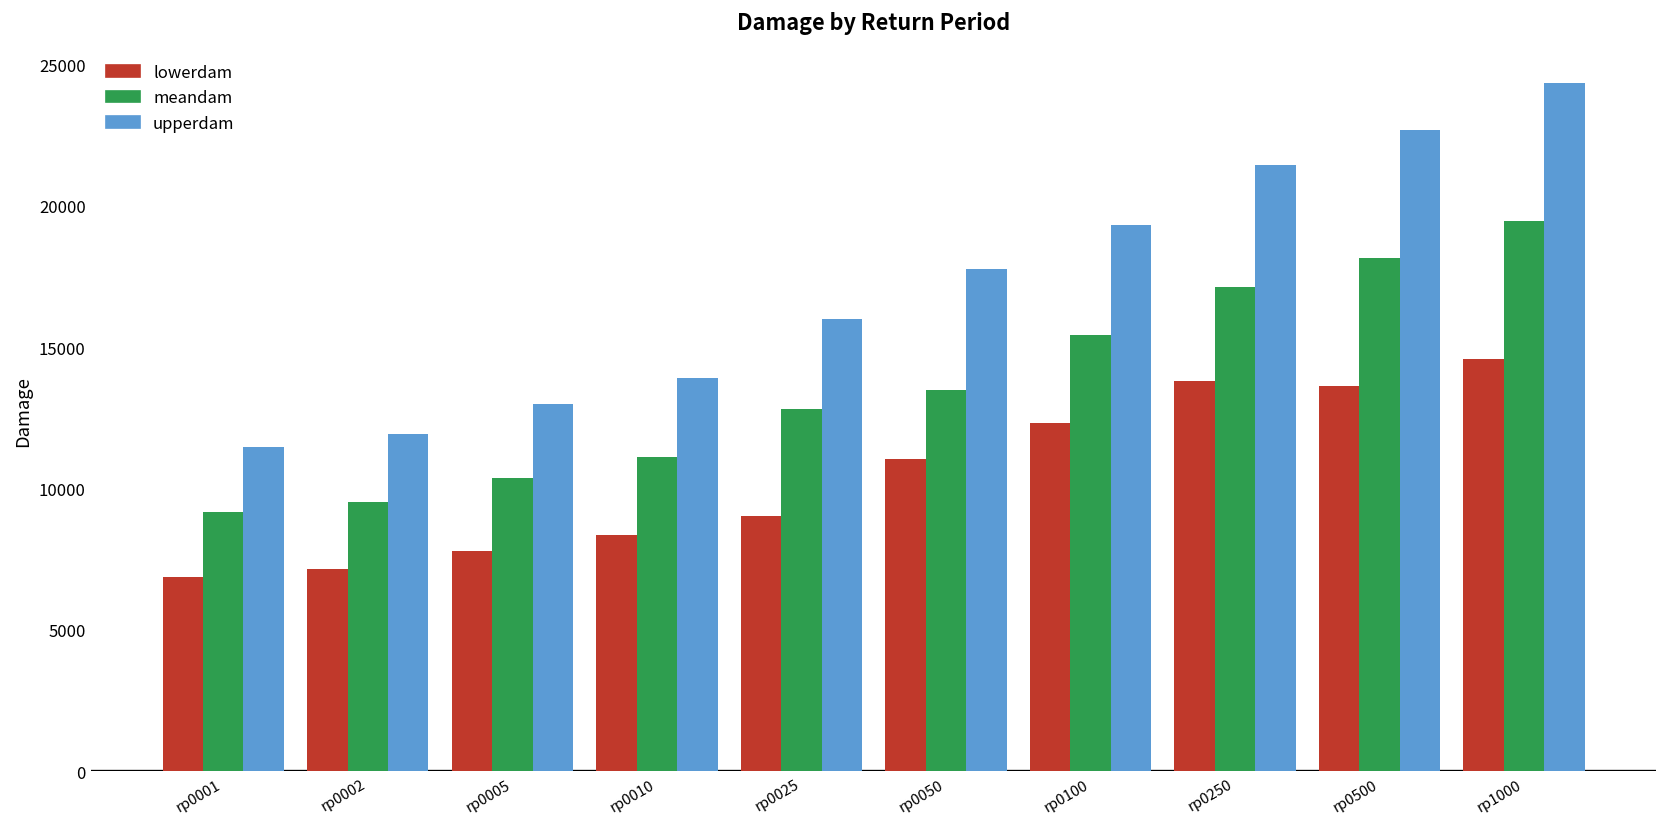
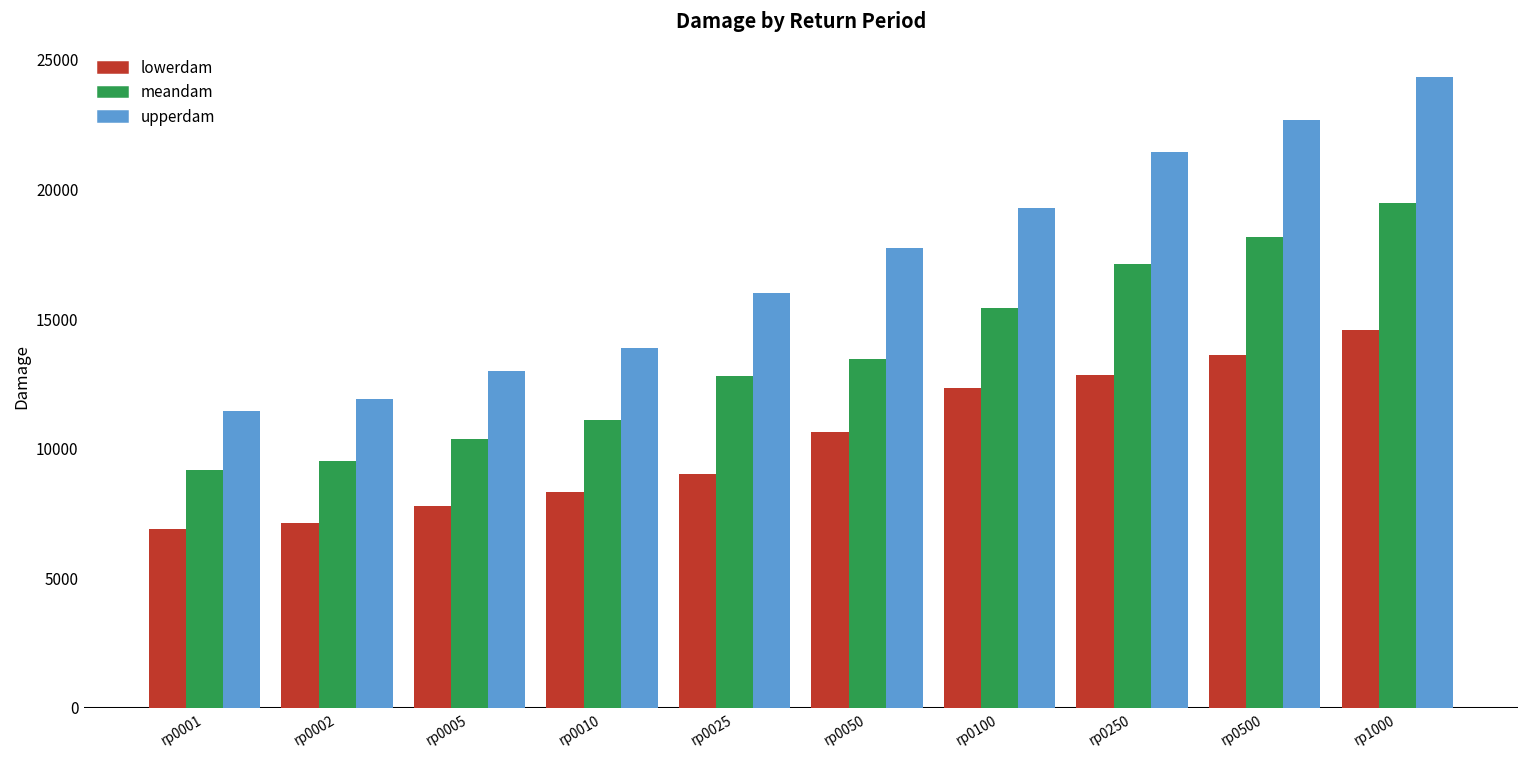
lowerdam, rp0050: 11000 -> 10700
lowerdam, rp0250: 13800 -> 12900
